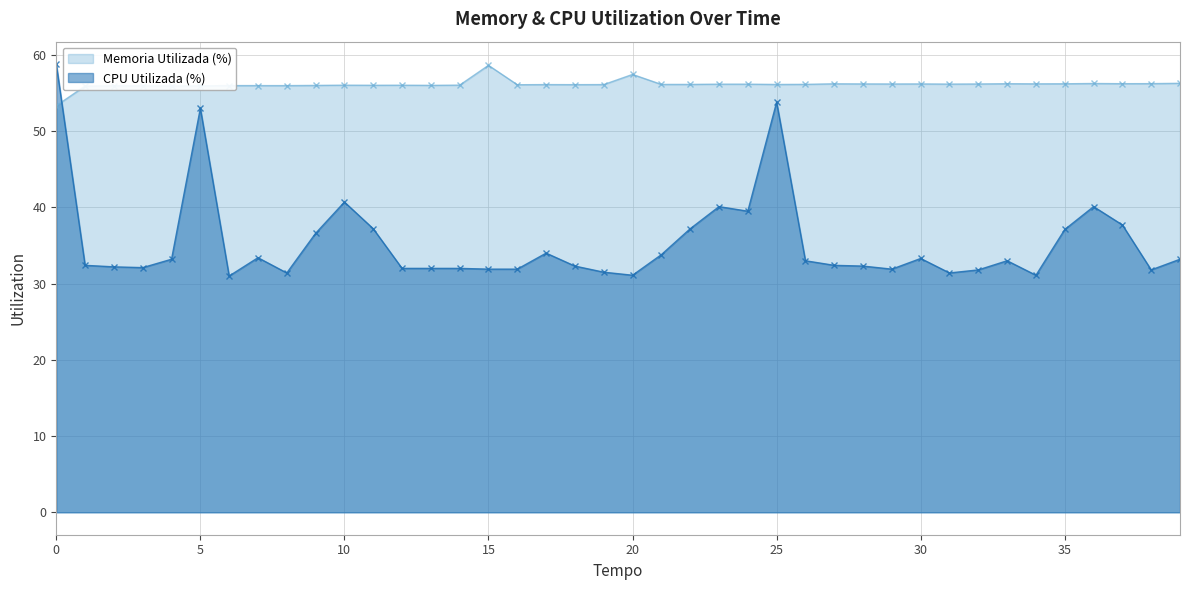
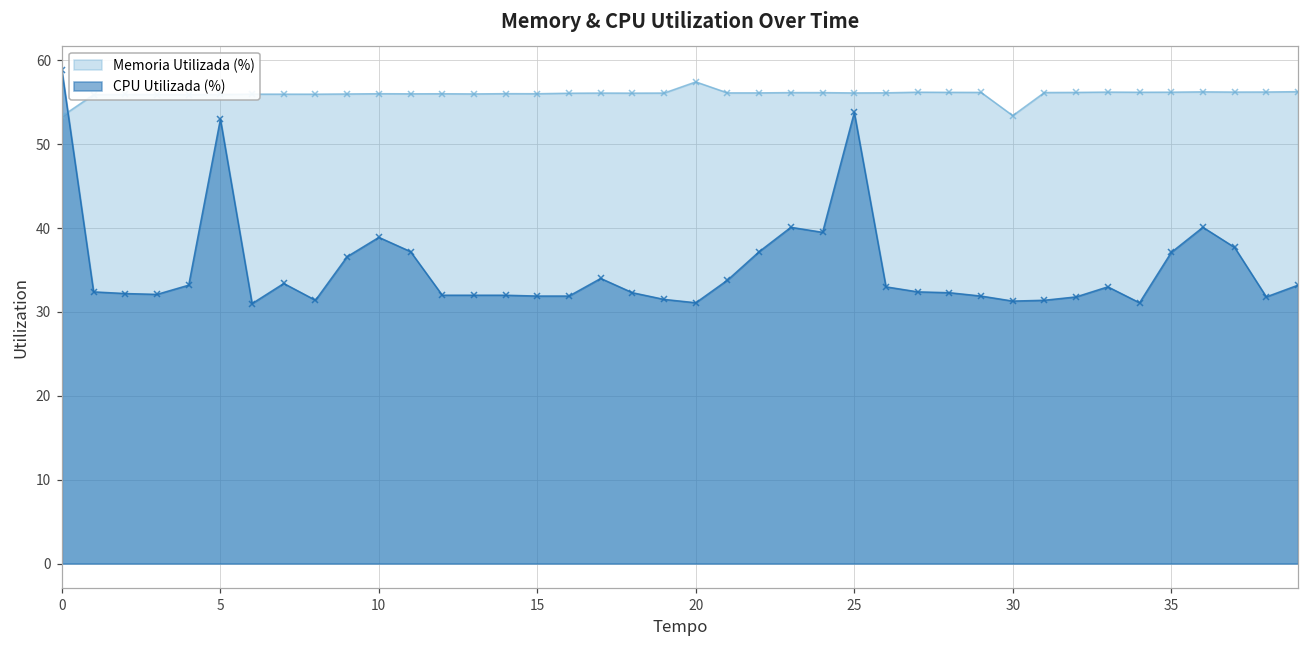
CPU Utilizada (%), 10: 41 -> 39
Memoria Utilizada (%), 15: 59 -> 56
Memoria Utilizada (%), 30: 56 -> 53
CPU Utilizada (%), 30: 33 -> 31
